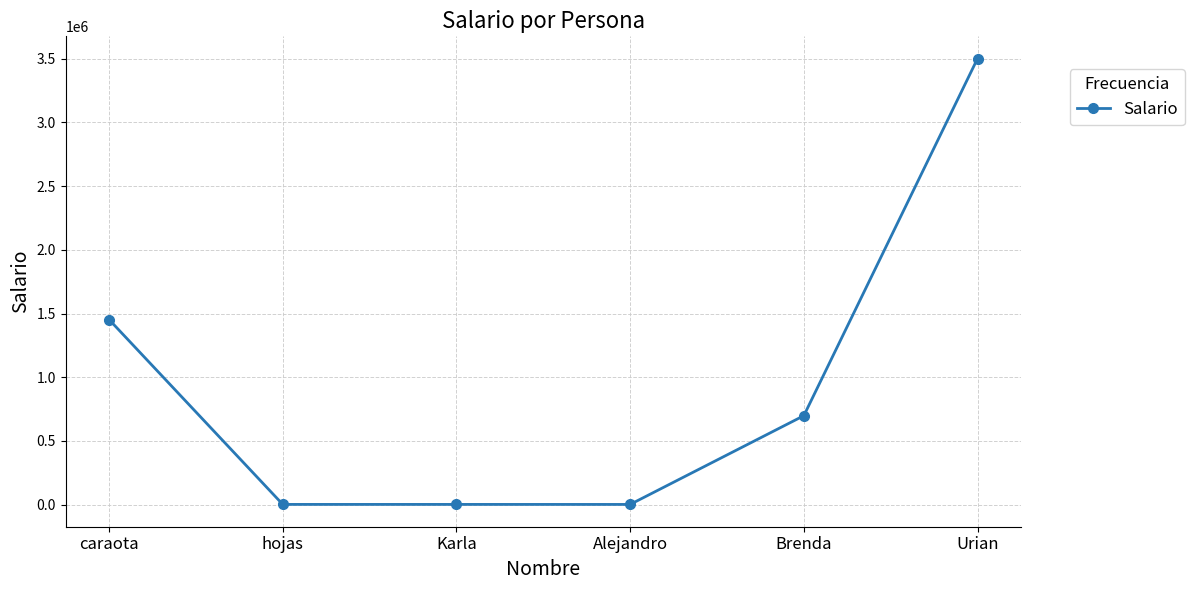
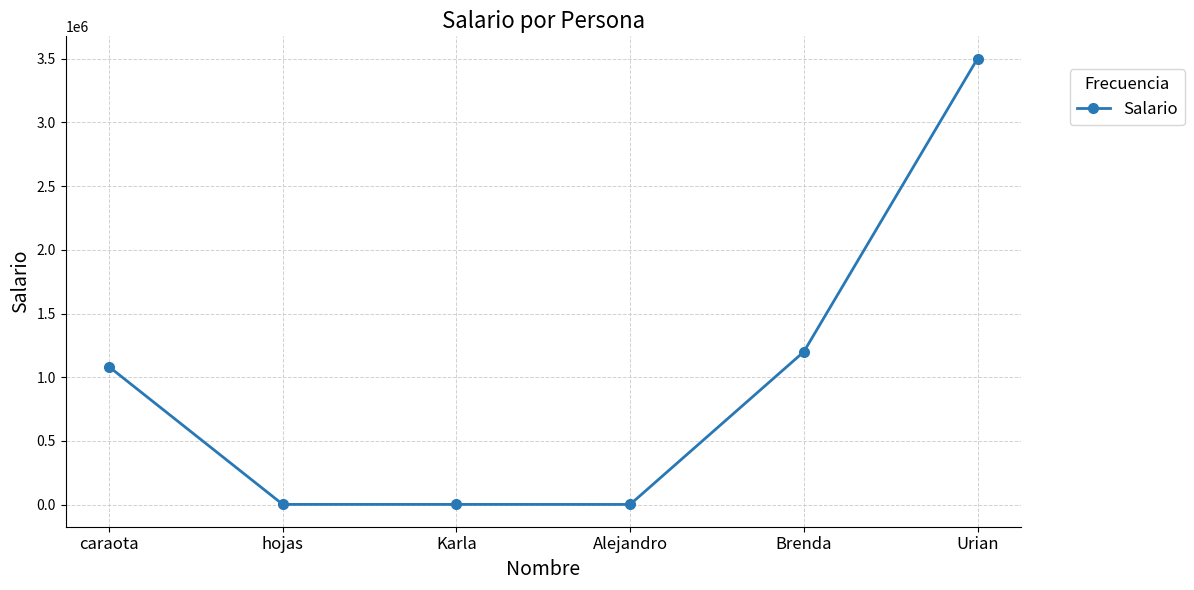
caraota: 1450000 -> 1080000
Brenda: 700000 -> 1200000
